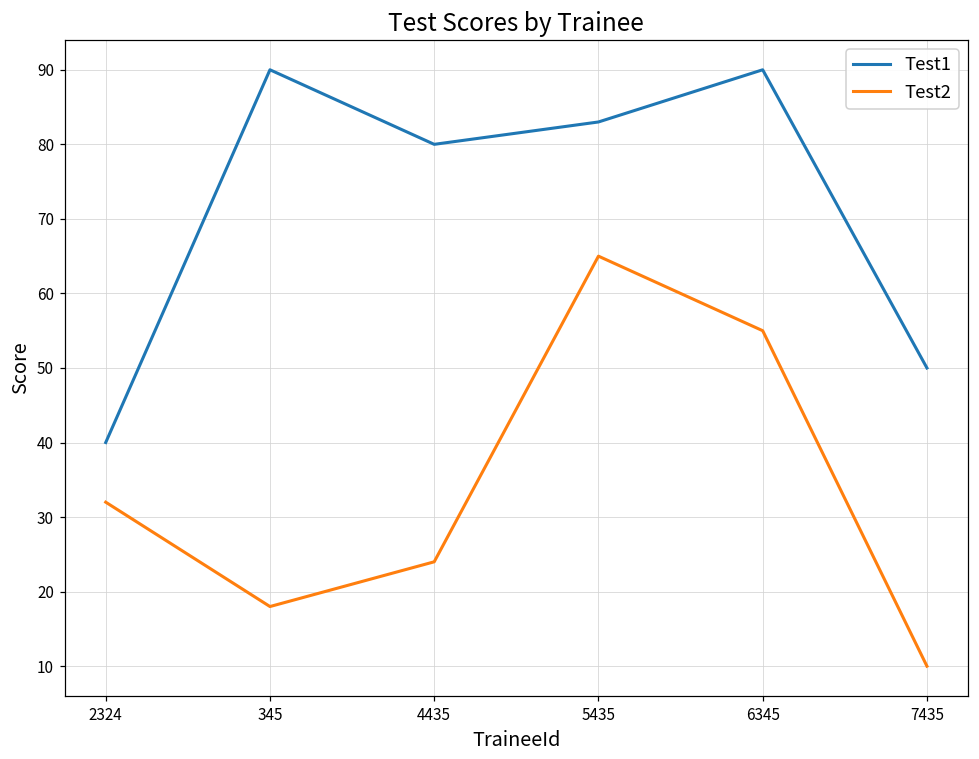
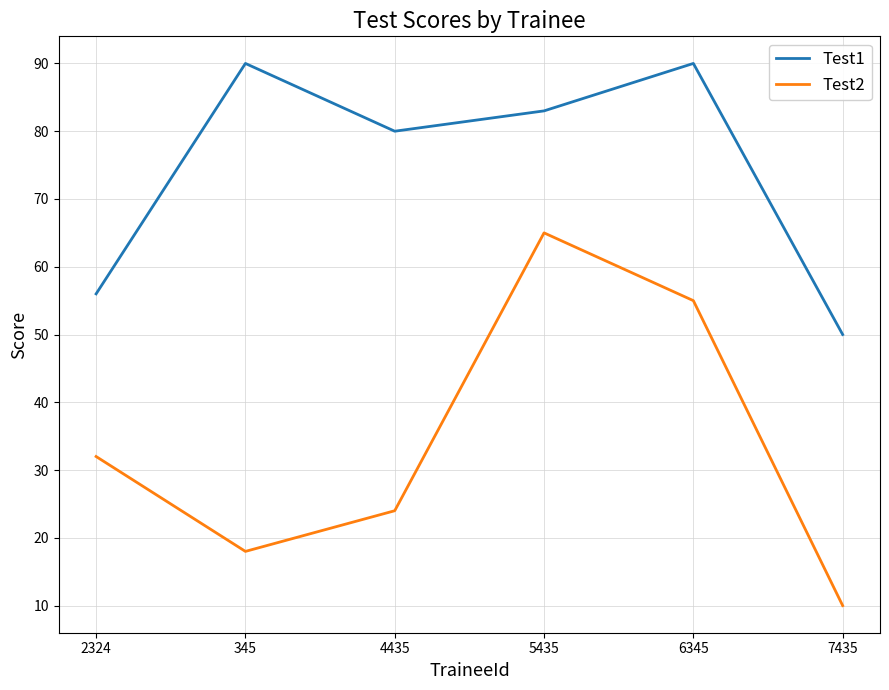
Test1, 2324: 40 -> 56
